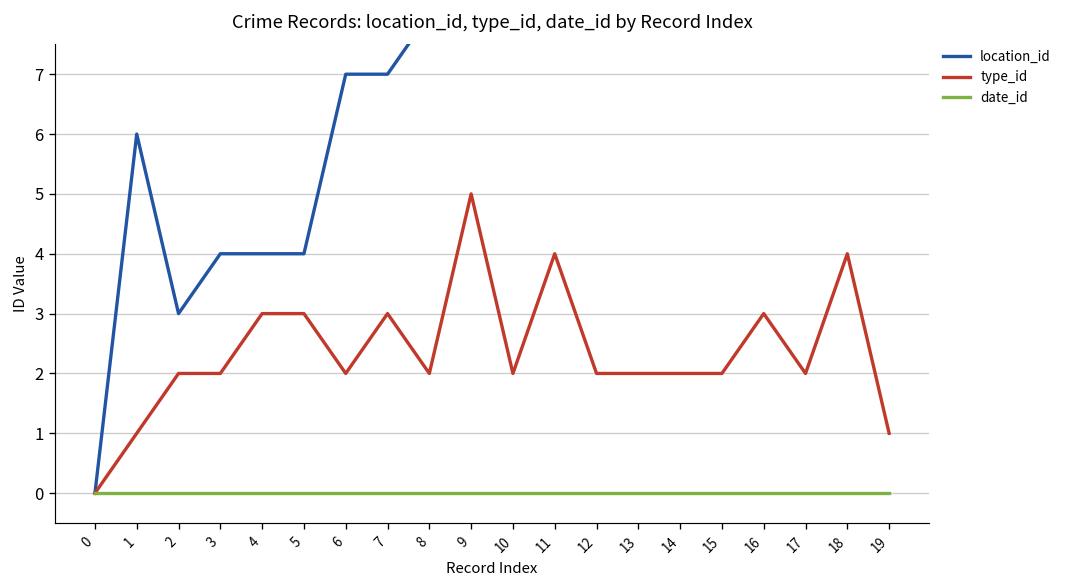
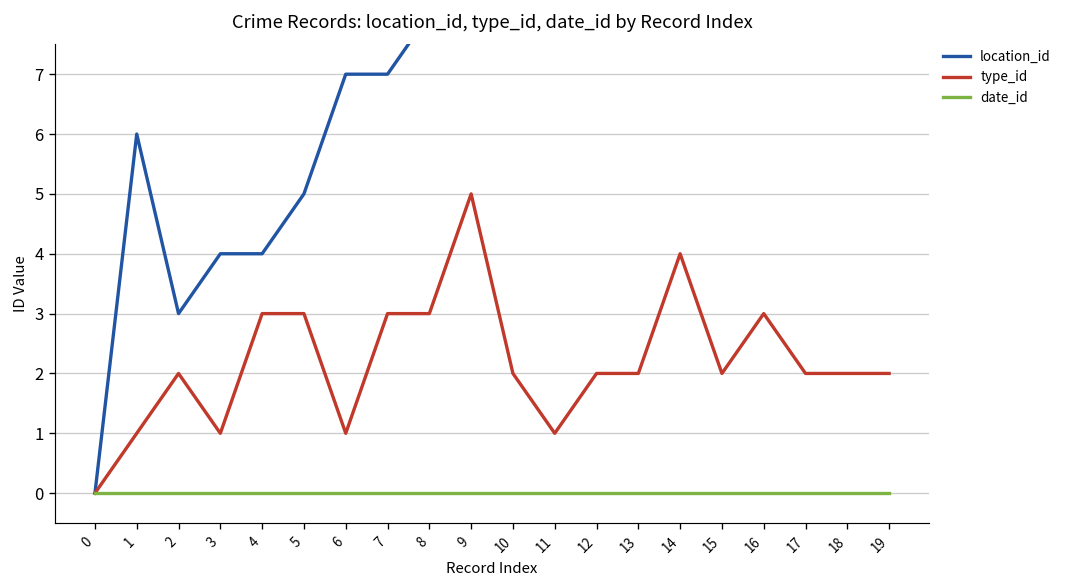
type_id, 3: 2 -> 1
location_id, 5: 4 -> 5
type_id, 6: 2 -> 1
type_id, 8: 2 -> 3
type_id, 11: 4 -> 1
type_id, 14: 2 -> 4
type_id, 18: 4 -> 2
type_id, 19: 1 -> 2
